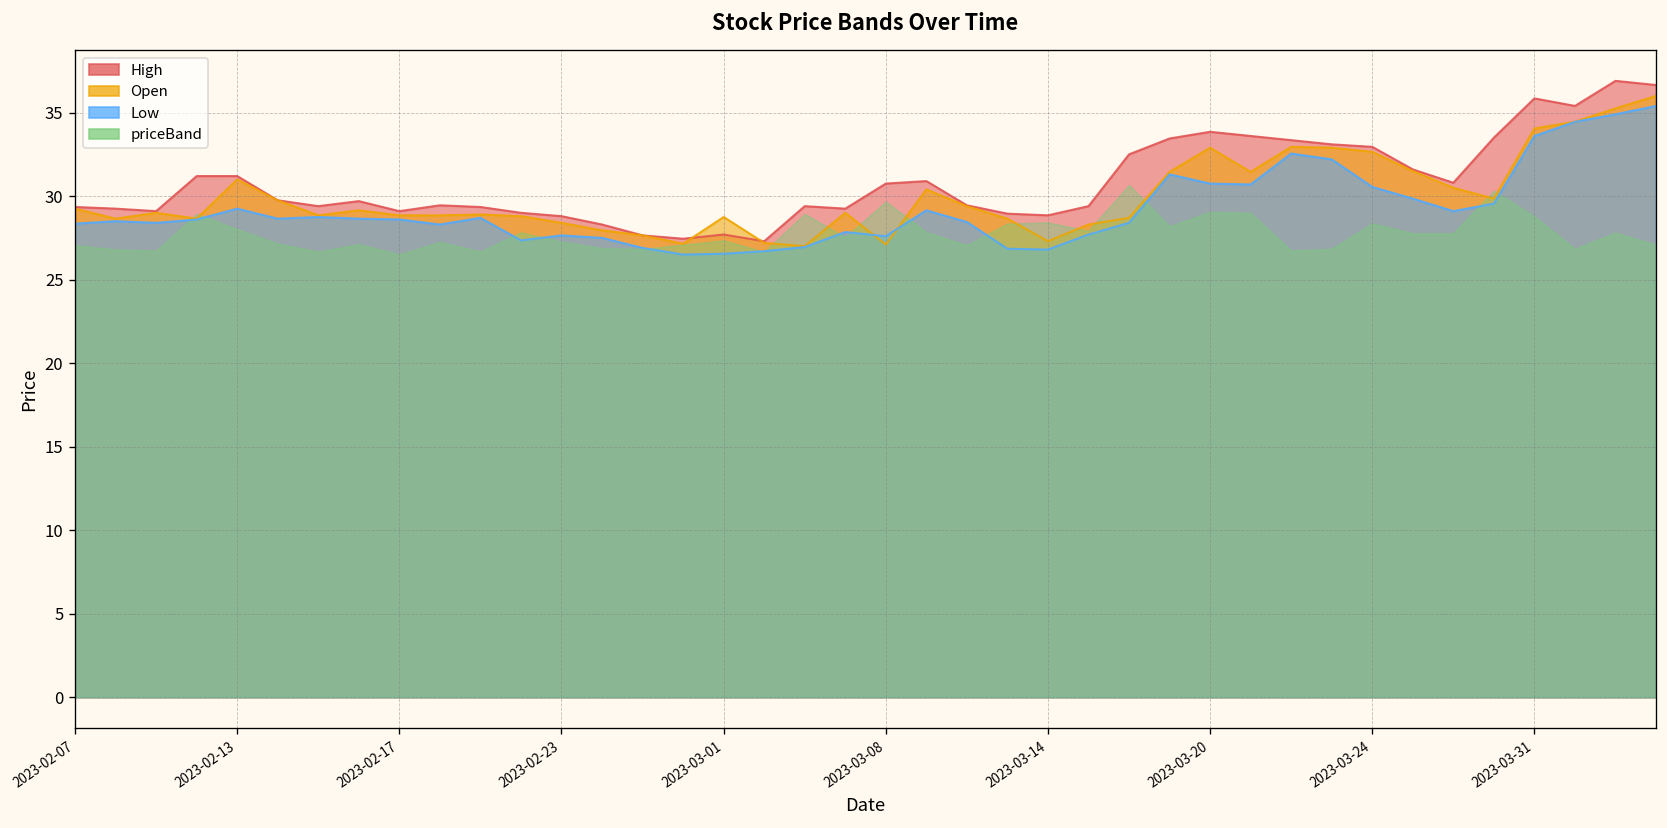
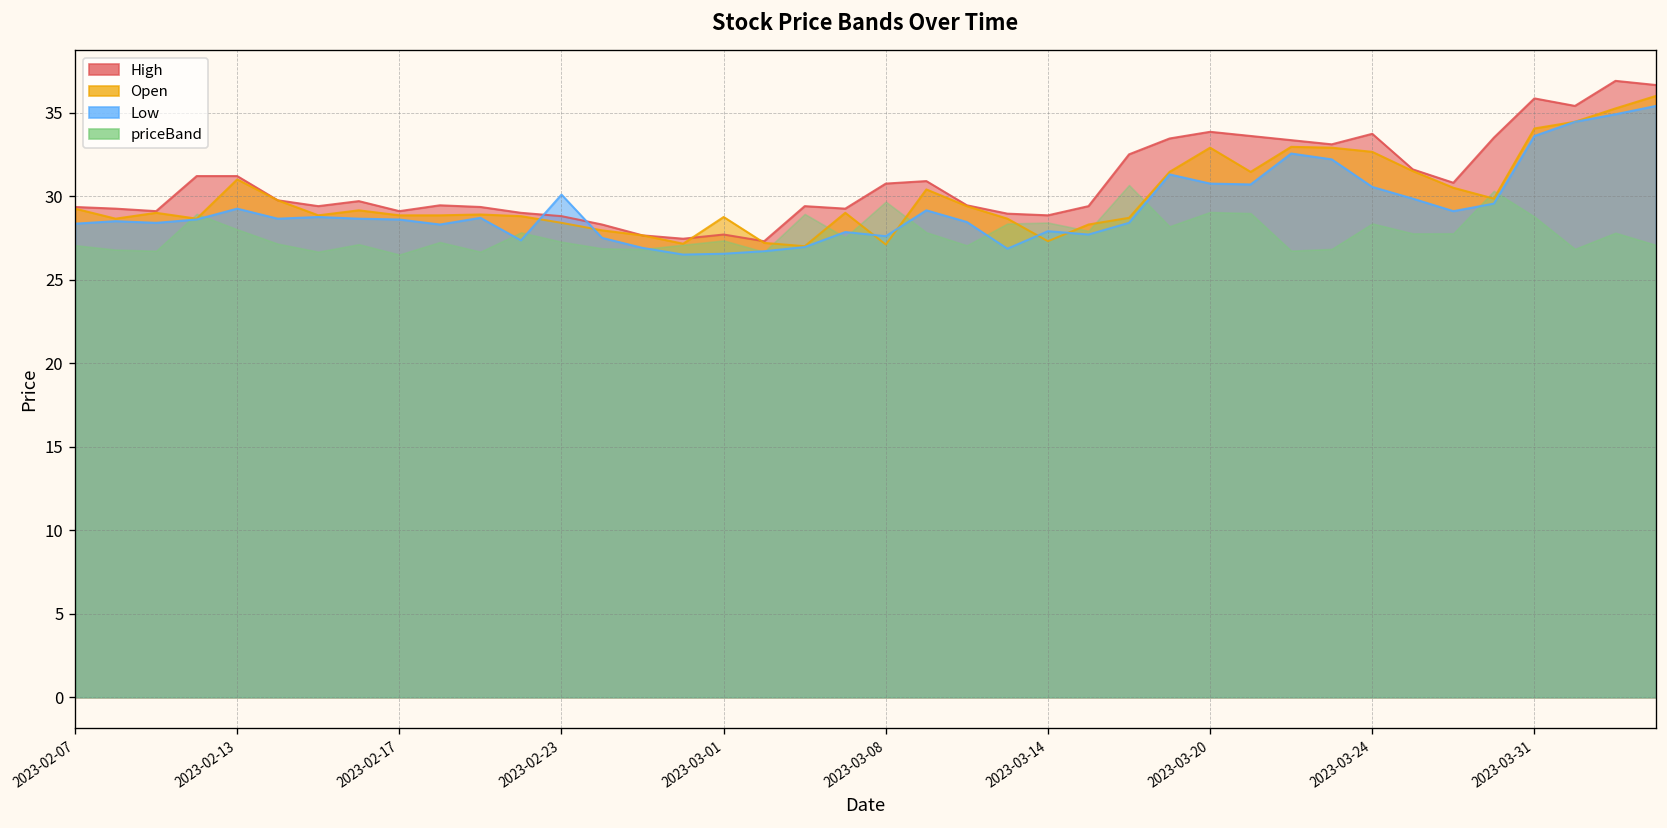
Low, 2023-02-23: 27.7 -> 30.1
Low, 2023-03-14: 26.8 -> 27.9
High, 2023-03-24: 33.0 -> 33.7
